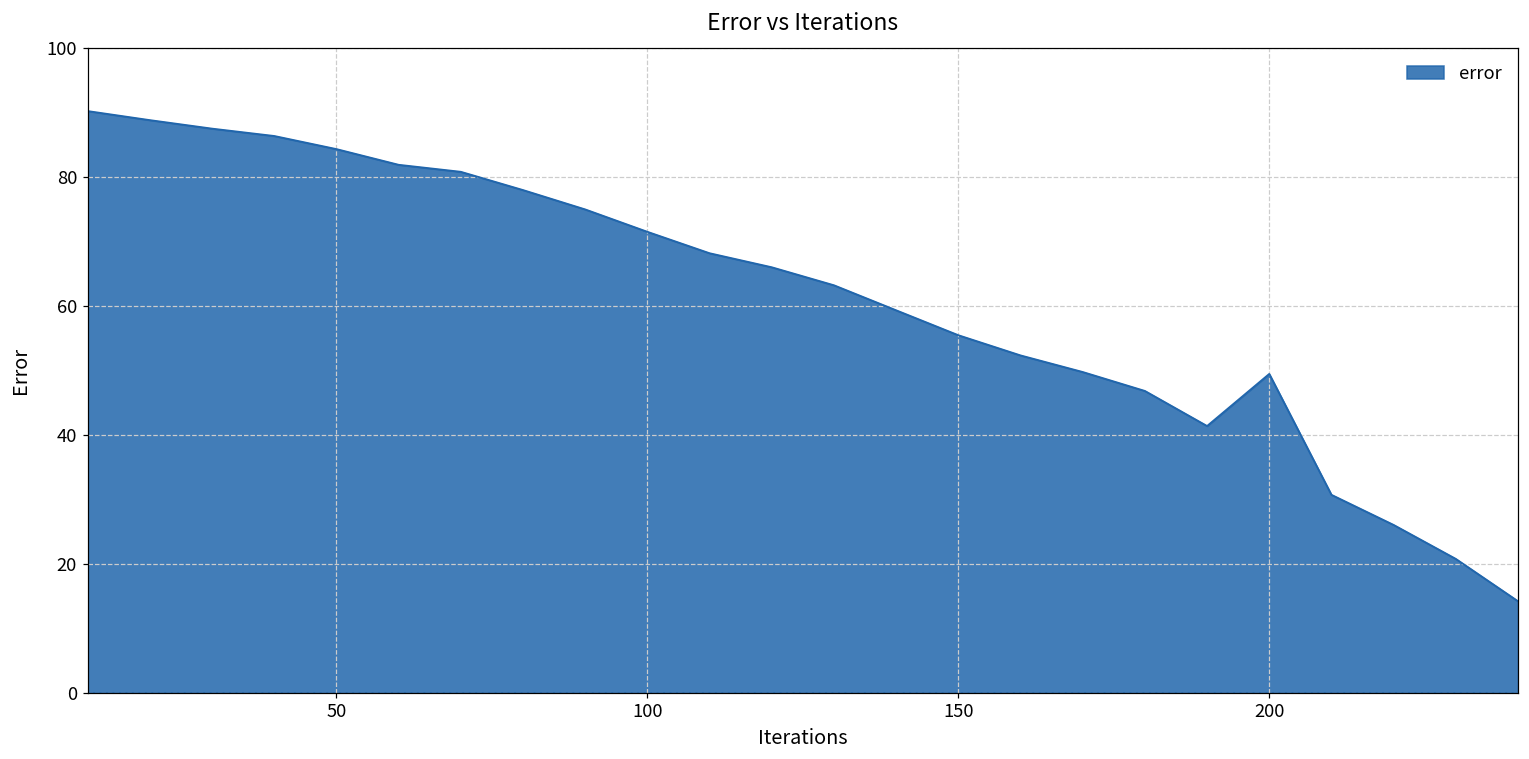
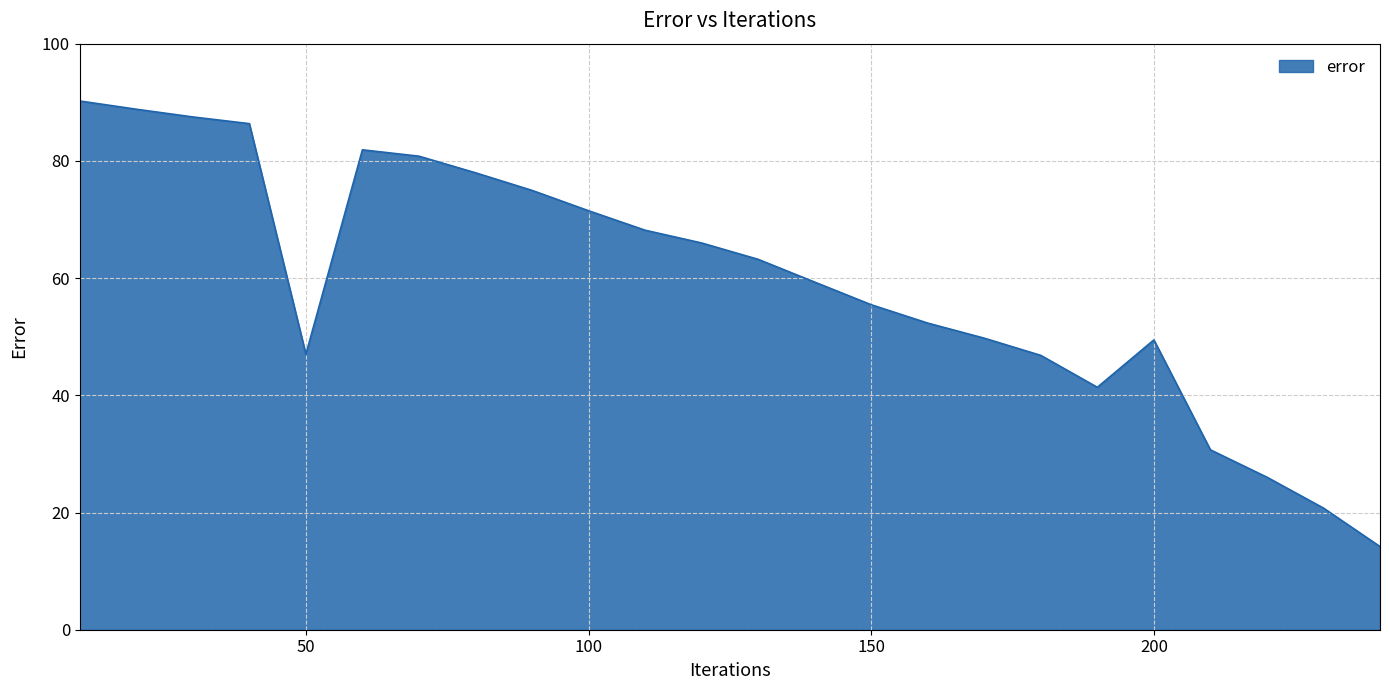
50: 84 -> 47
